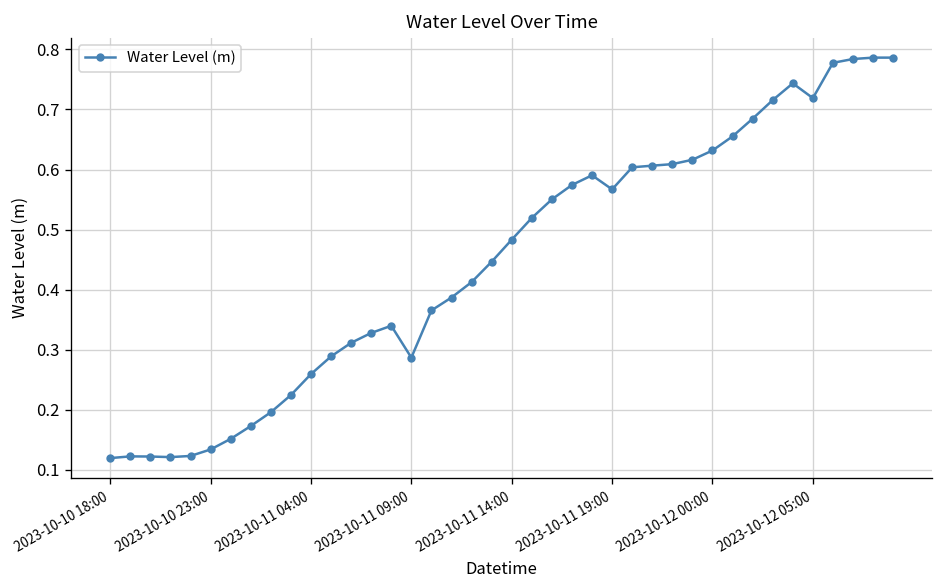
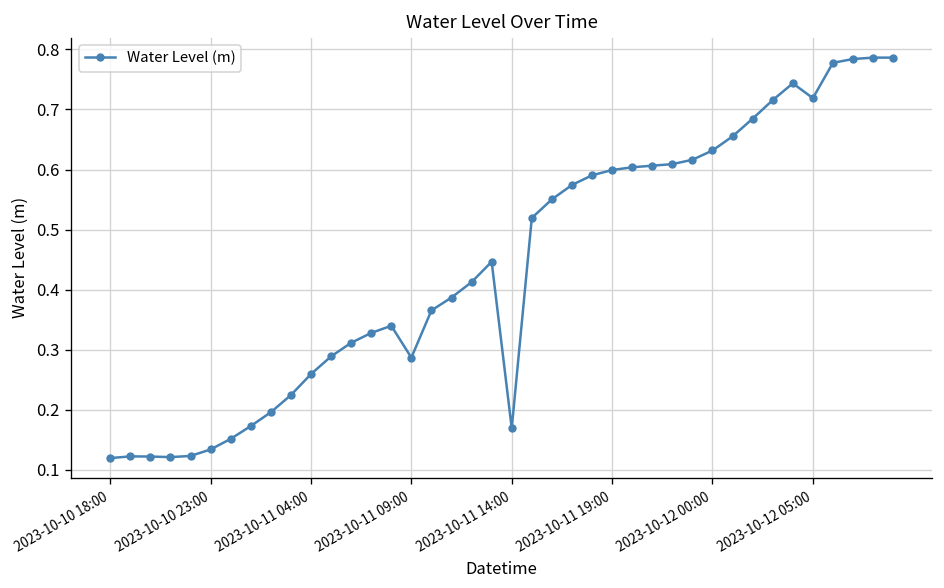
2023-10-11 14:00: 0.48 -> 0.17
2023-10-11 19:00: 0.57 -> 0.60
